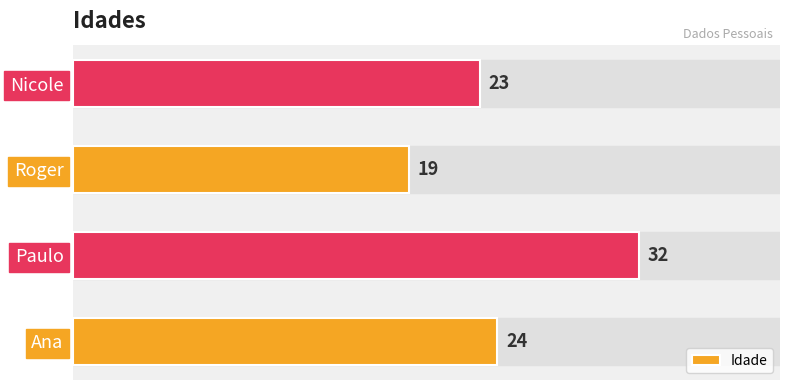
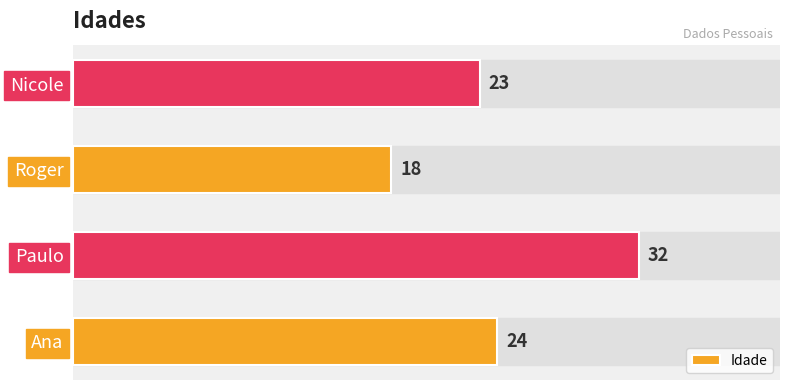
Roger: 19 -> 18
